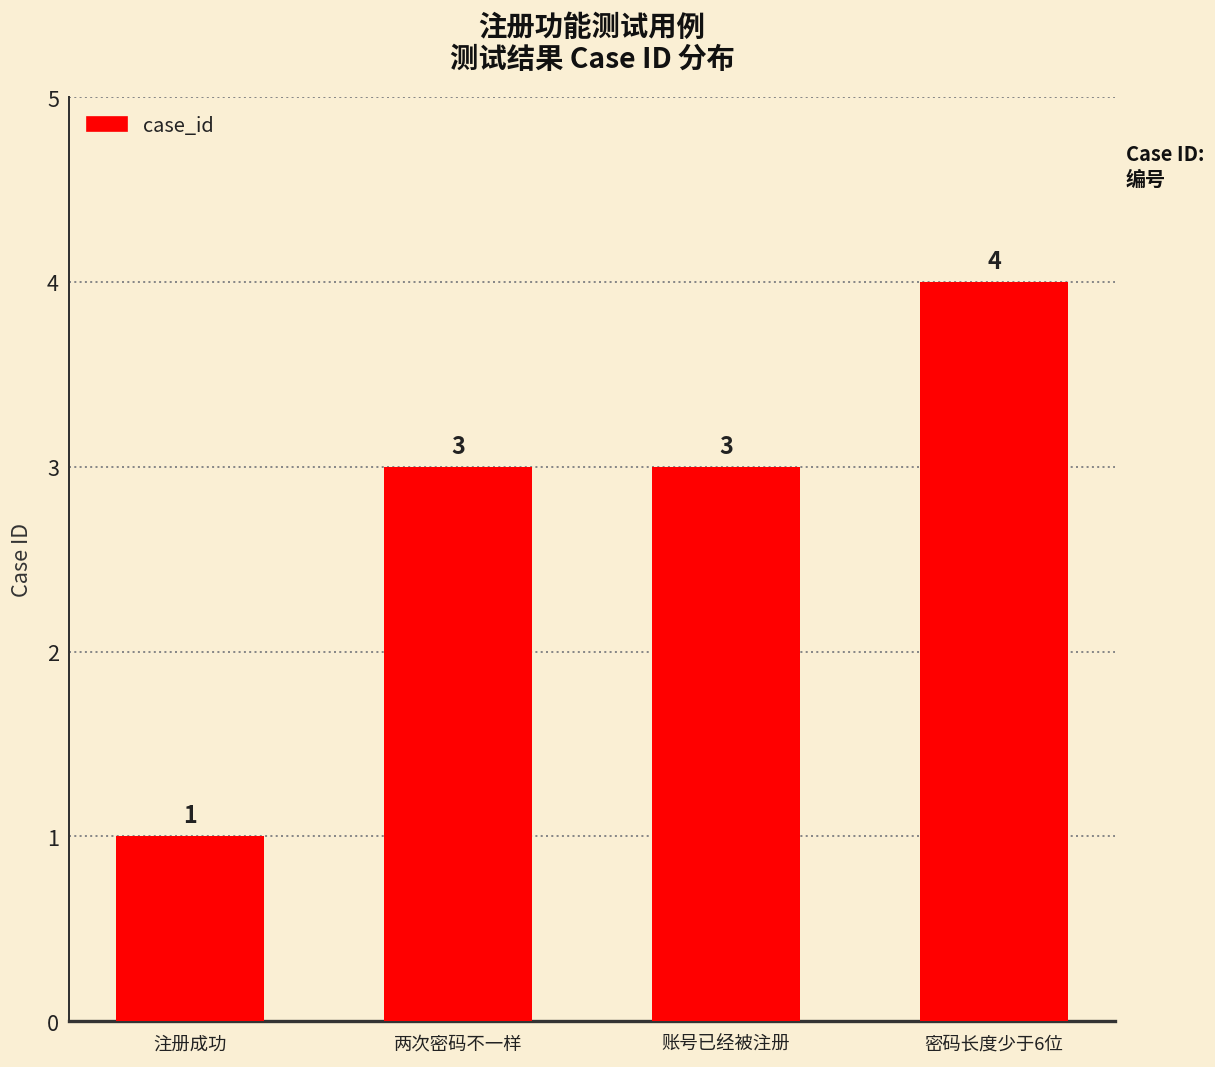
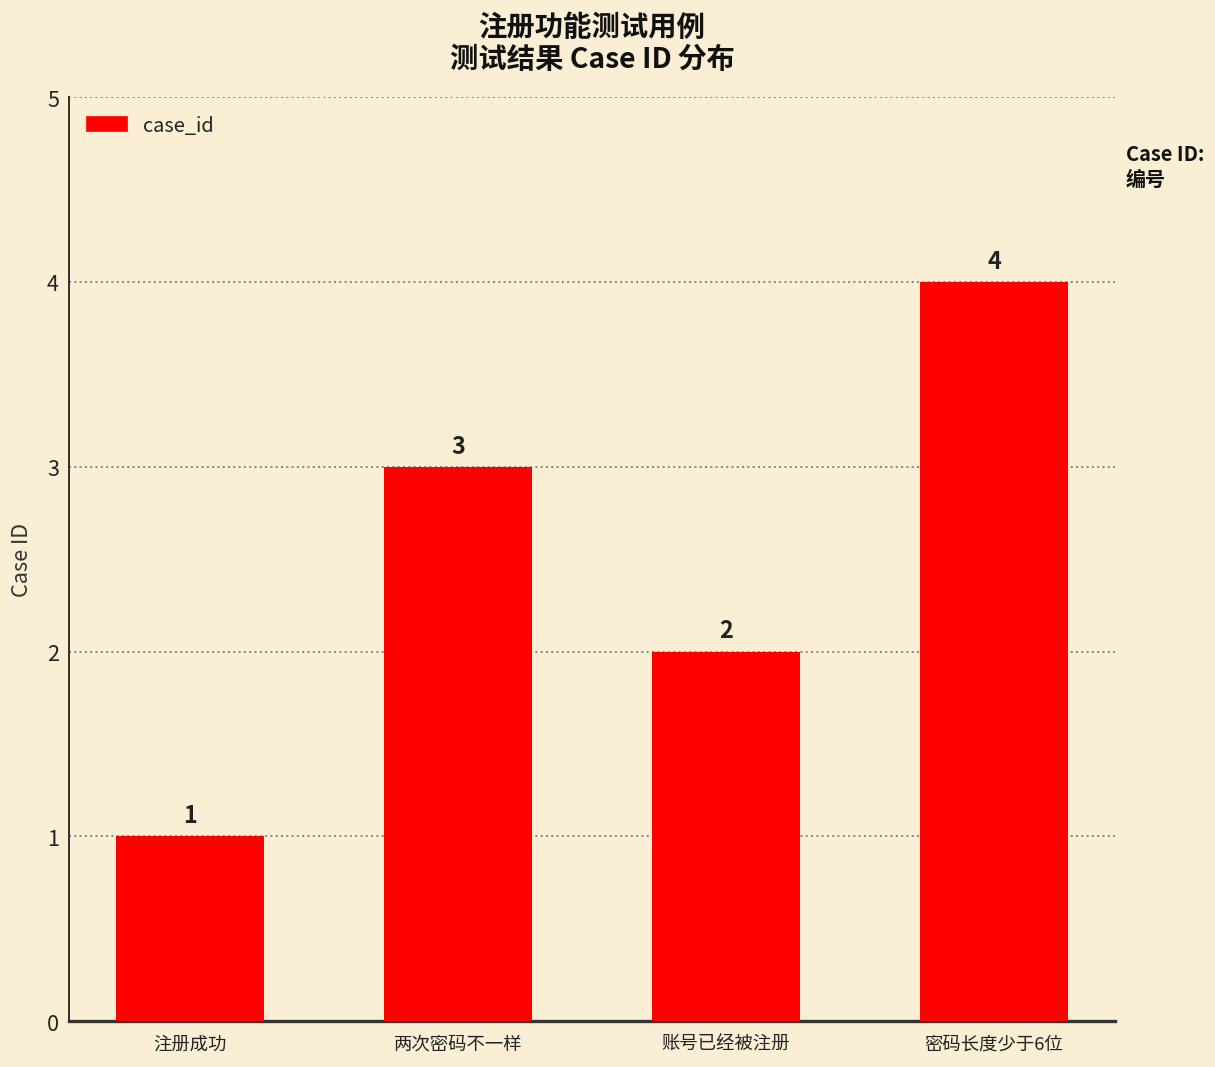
账号已经被注册: 3 -> 2
